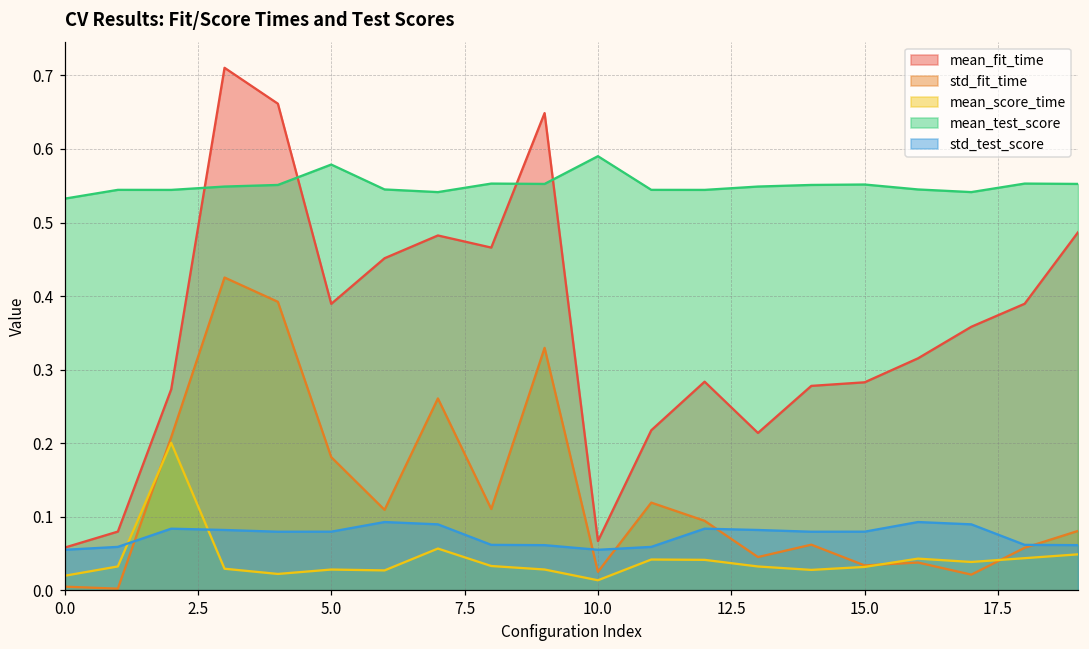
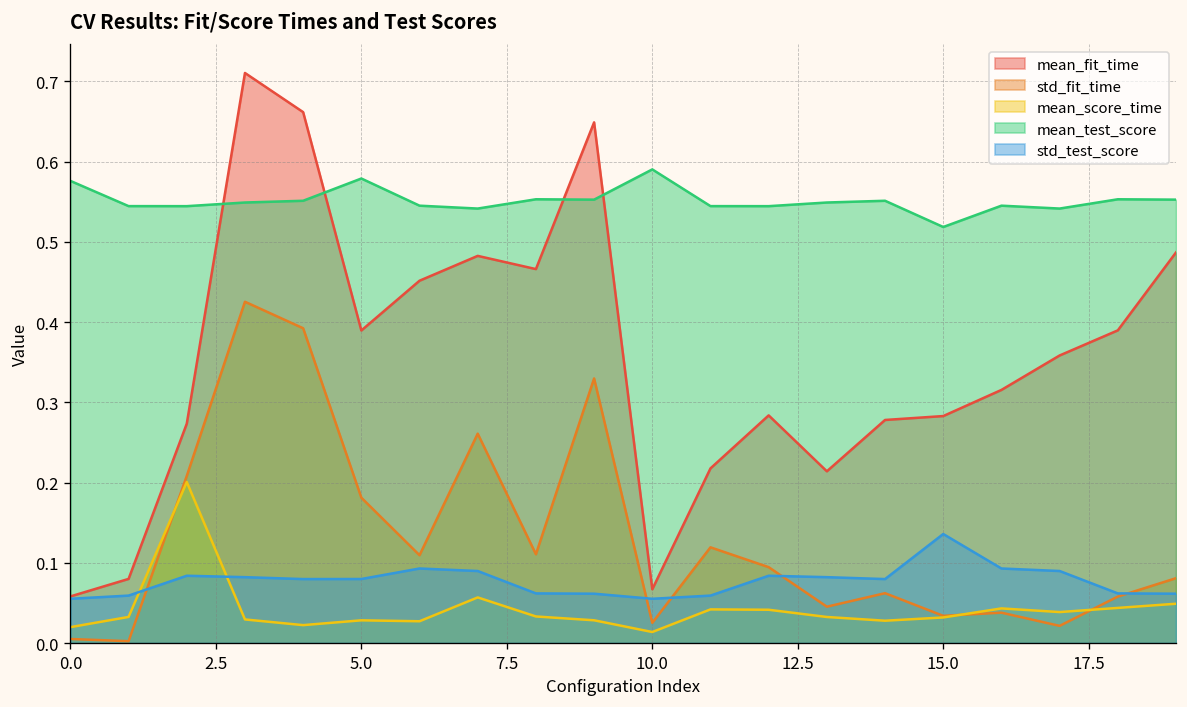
mean_test_score, 0.0: 0.53 -> 0.58
mean_test_score, 15.0: 0.55 -> 0.52
std_test_score, 15.0: 0.08 -> 0.14
